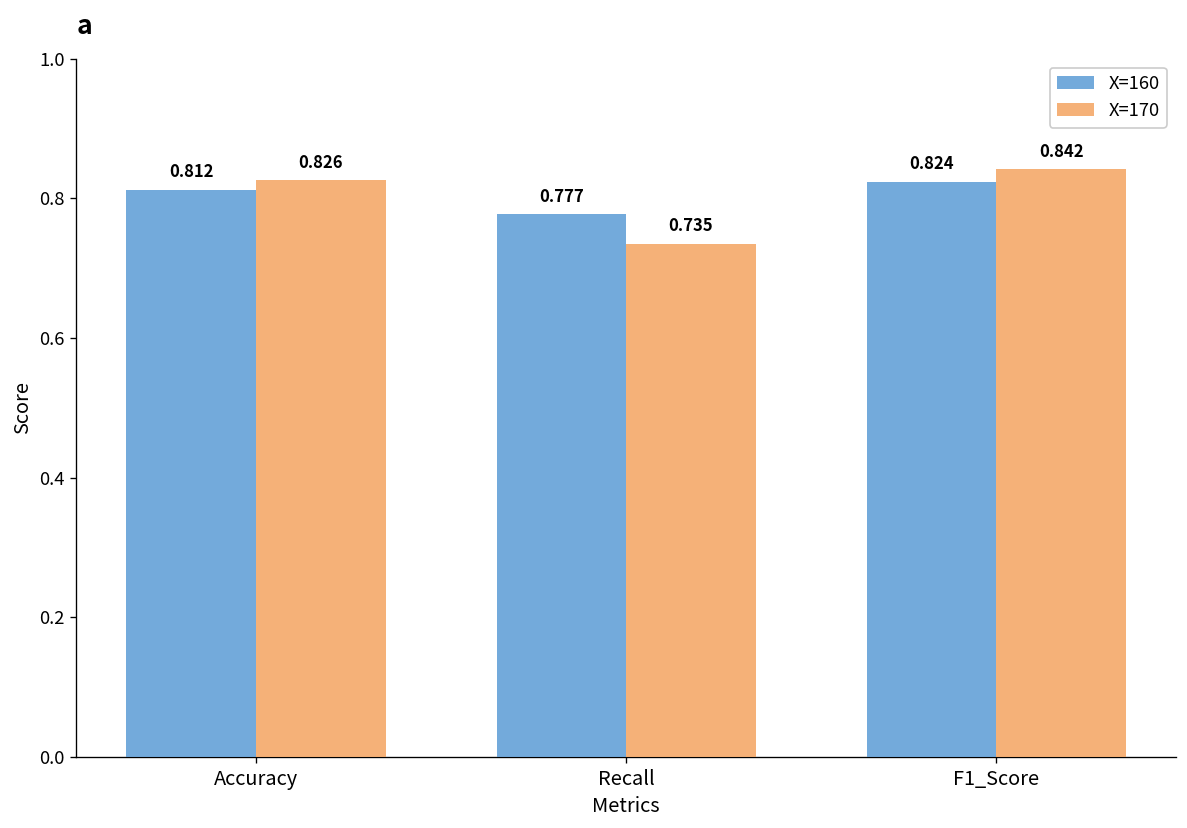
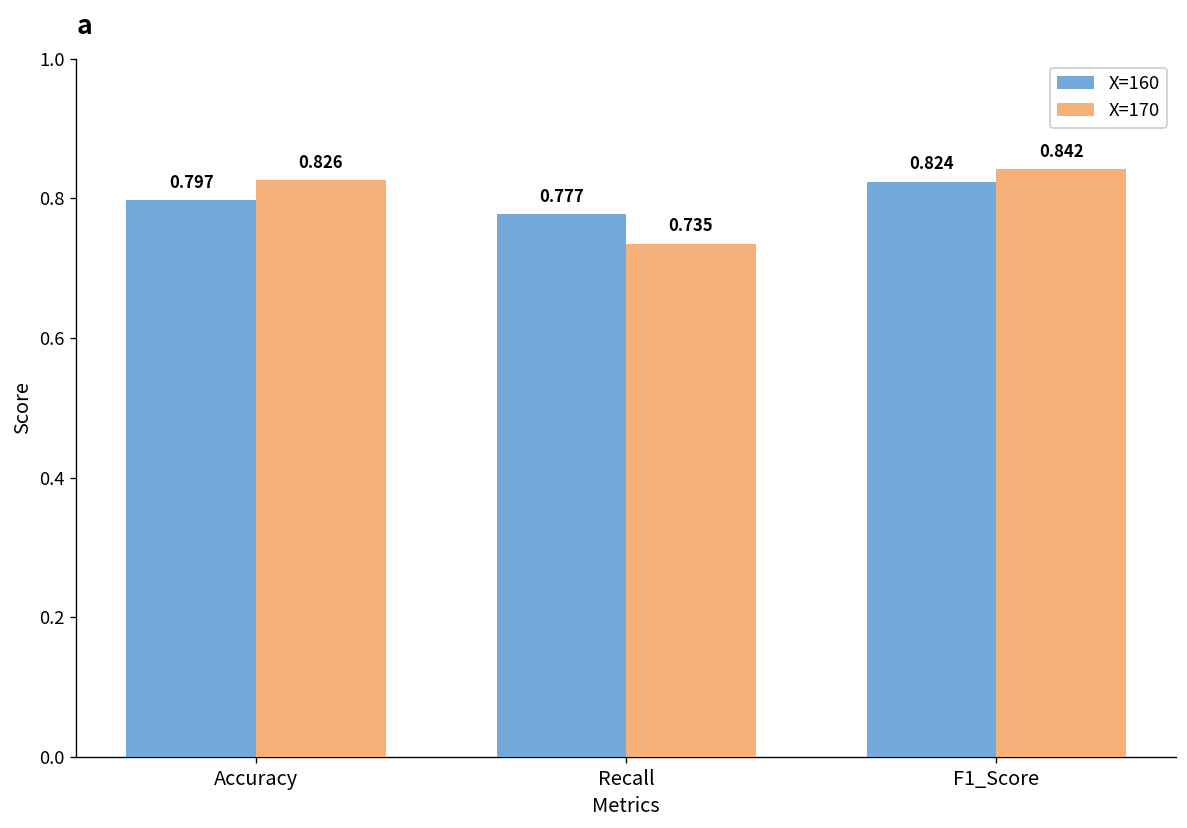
X=160, Accuracy: 0.812 -> 0.797
